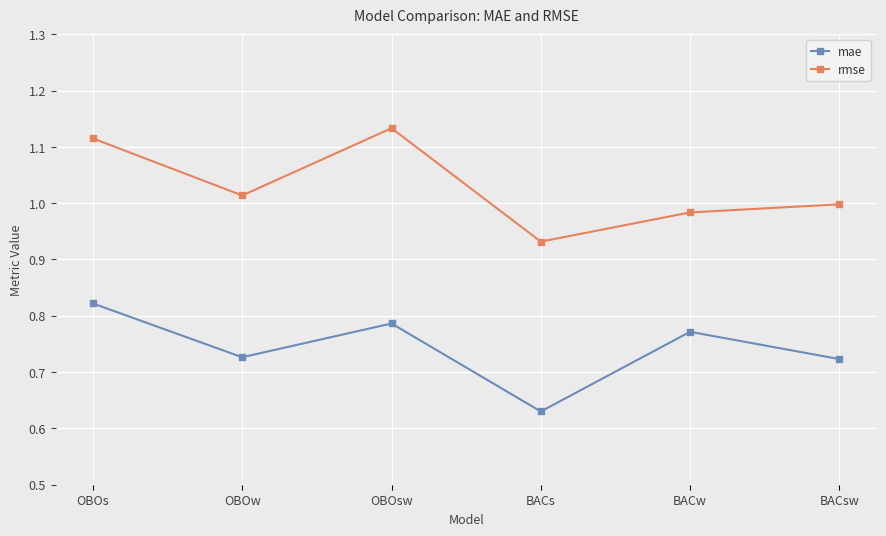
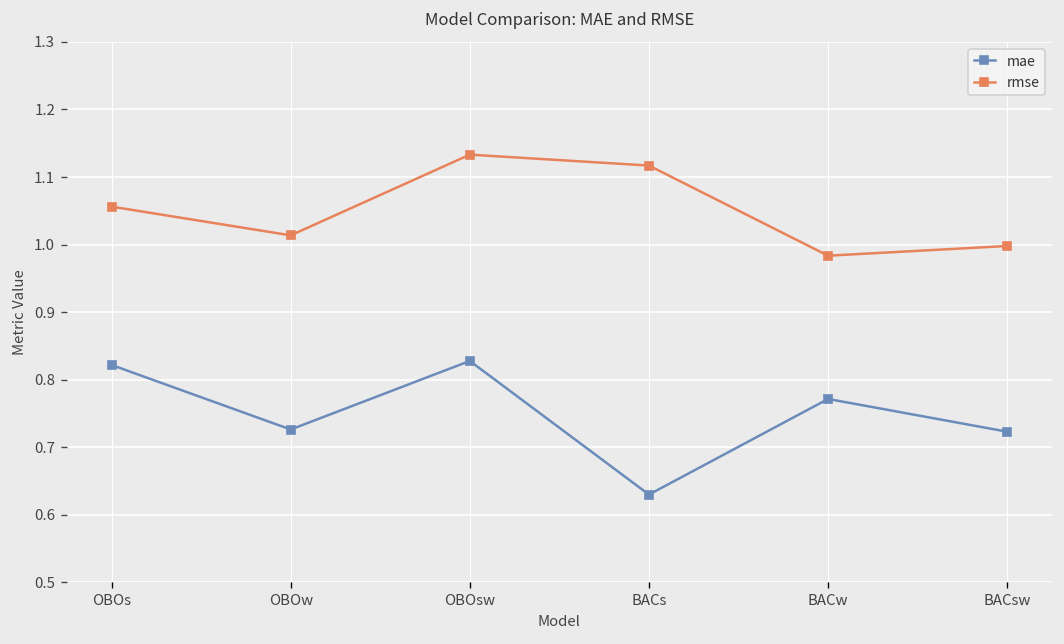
rmse, OBOs: 1.11 -> 1.06
mae, OBOsw: 0.79 -> 0.83
rmse, BACs: 0.93 -> 1.12
